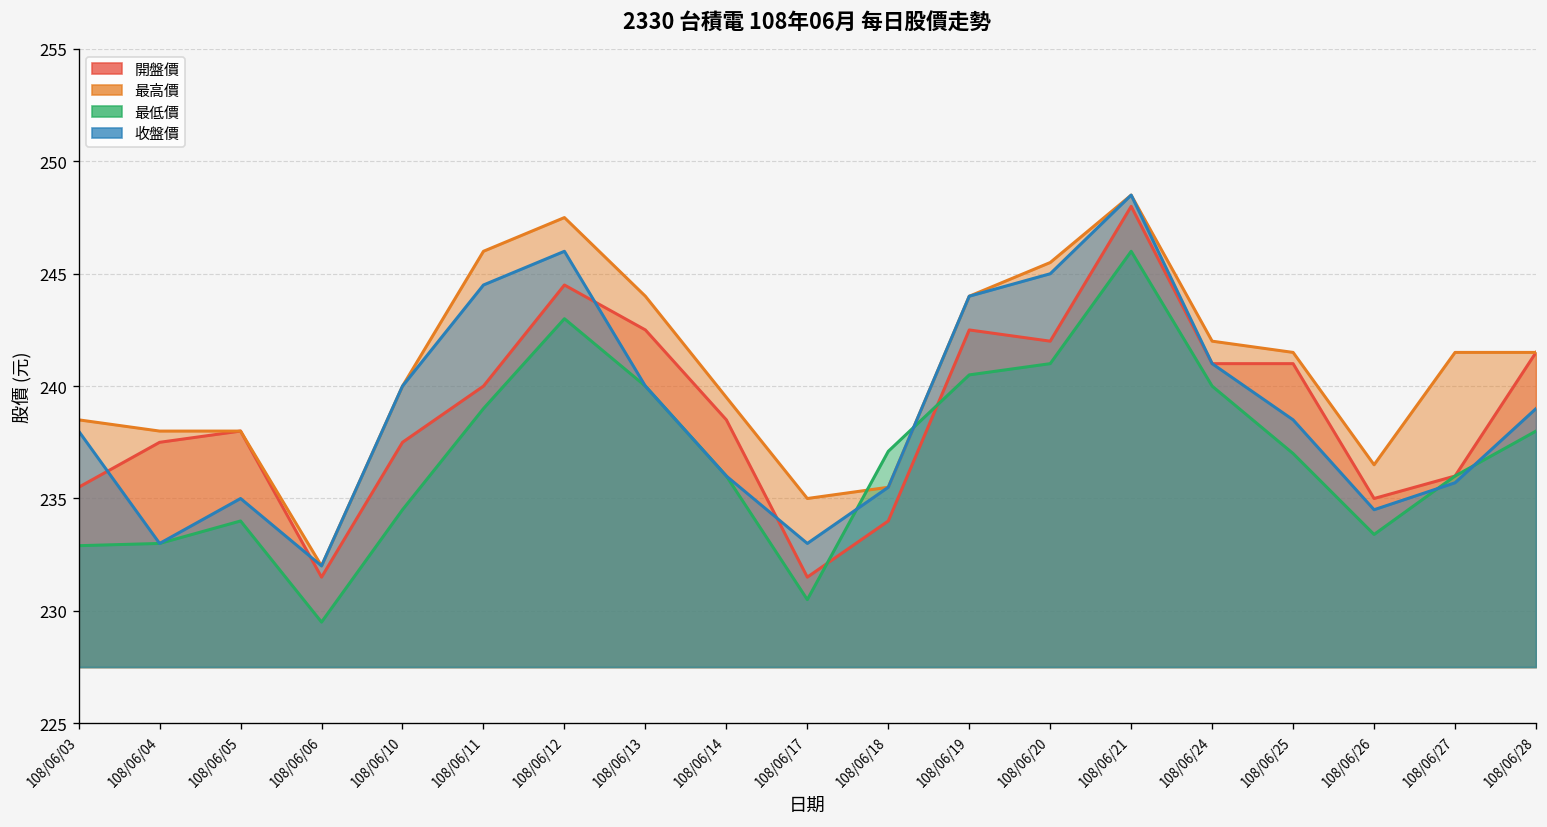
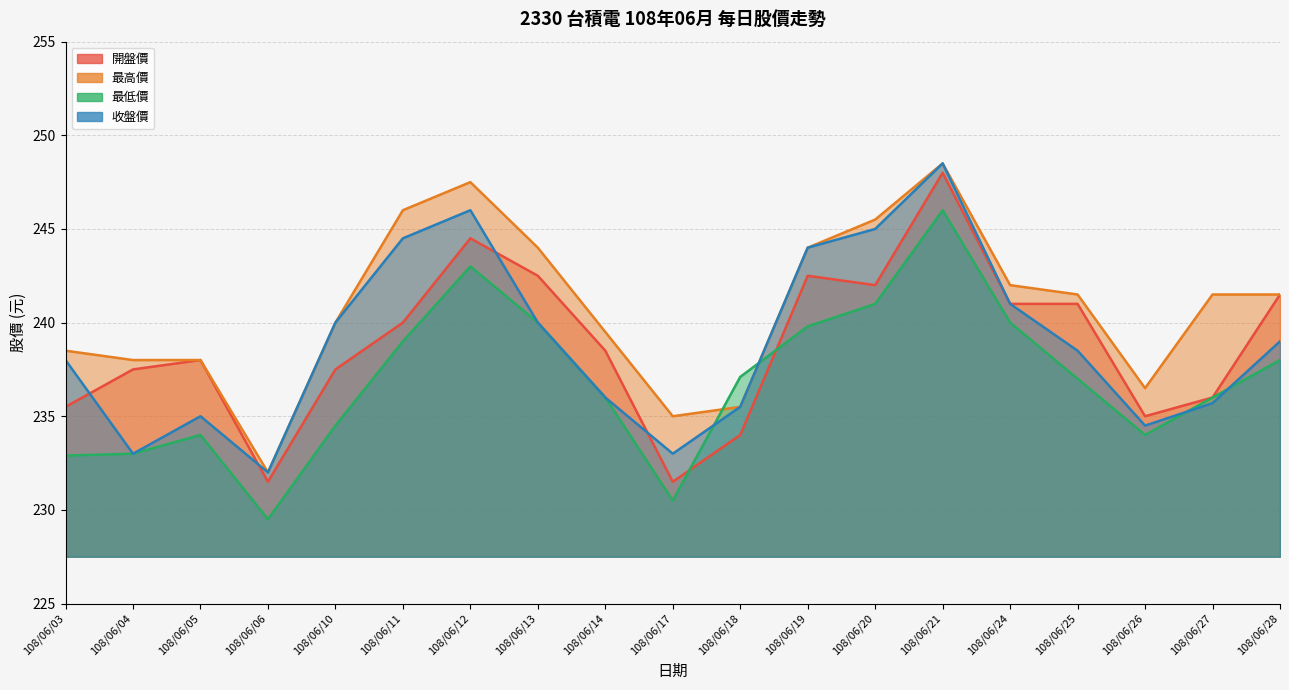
最低價, 108/06/19: 240.5 -> 239.8
最低價, 108/06/26: 233.4 -> 234.0
